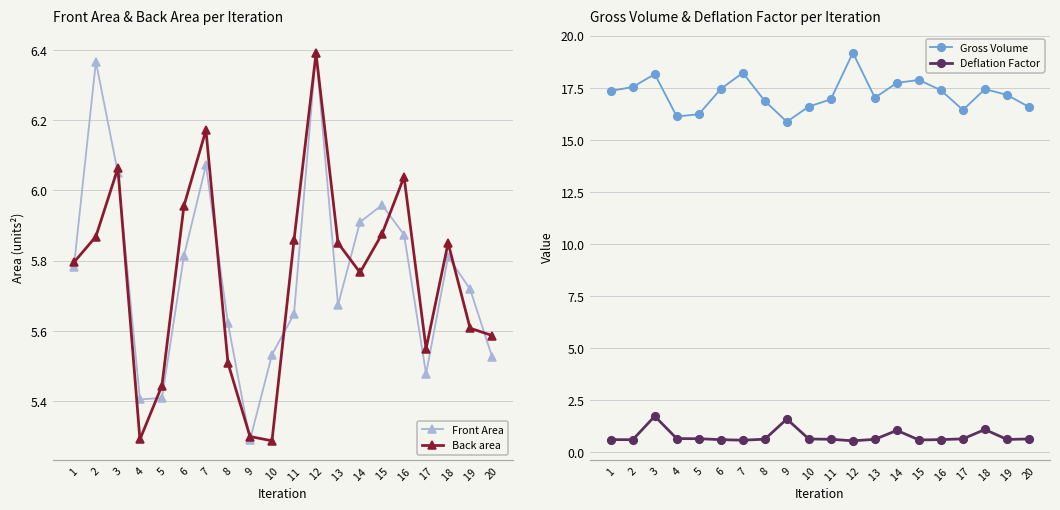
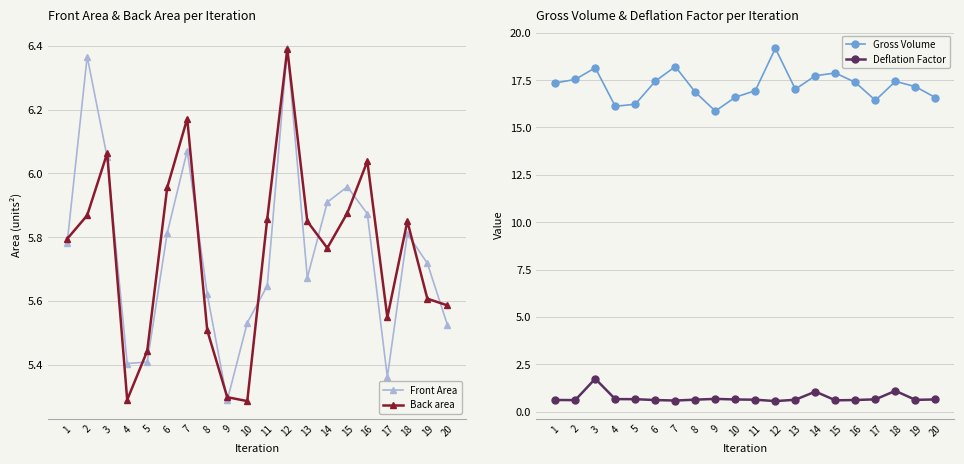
Front Area & Back Area per Iteration, Front Area, 17: 5.48 -> 5.36
Gross Volume & Deflation Factor per Iteration, Deflation Factor, 9: 1.6 -> 0.7
